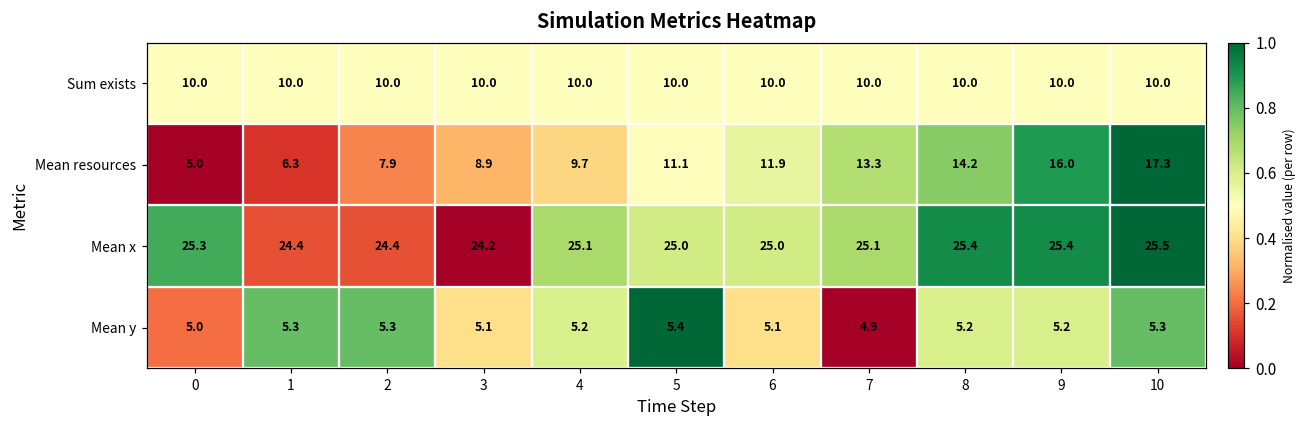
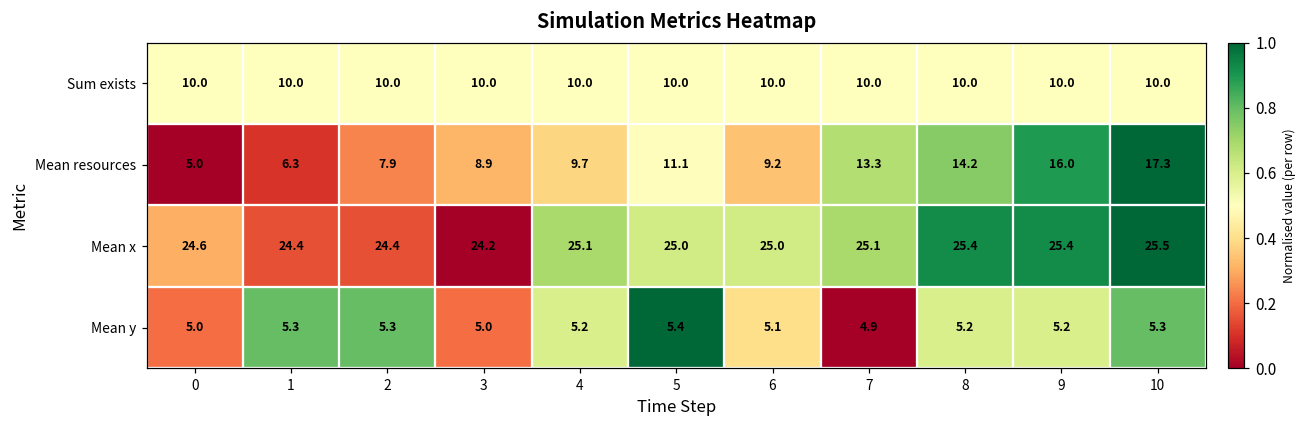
Mean resources, 6: 11.9 -> 9.2
Mean x, 0: 25.3 -> 24.6
Mean y, 3: 5.1 -> 5.0
